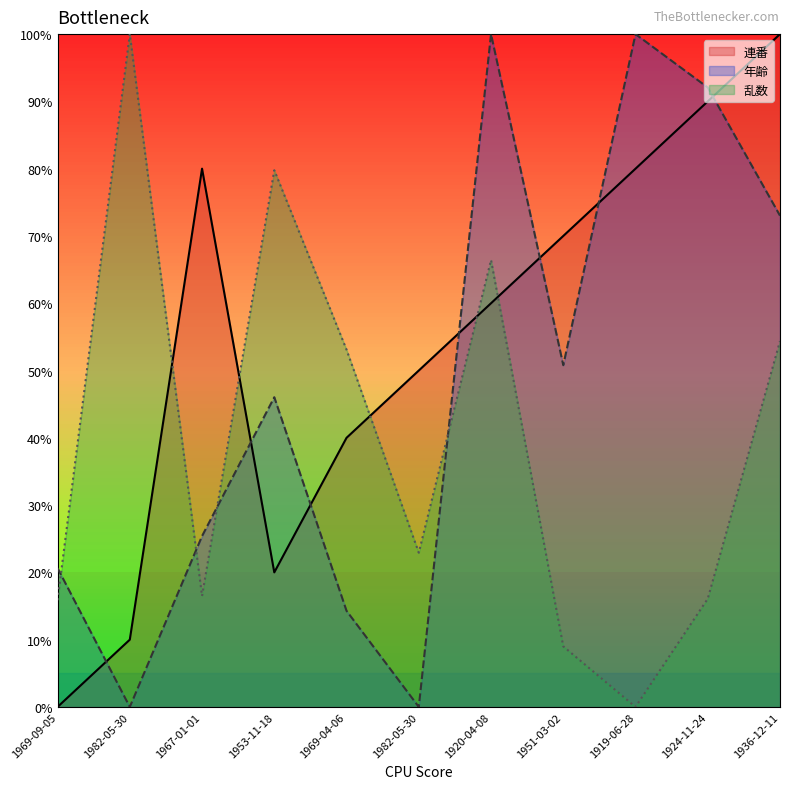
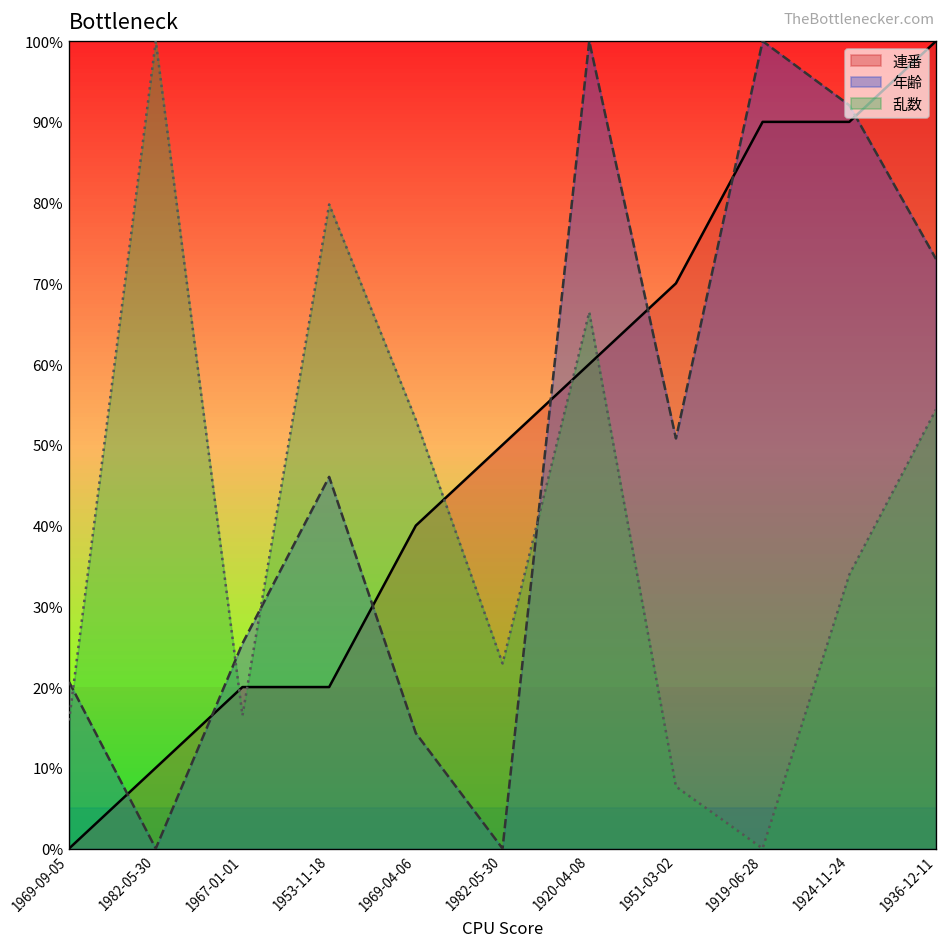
連番, 1967-01-01: 80% -> 20%
乱数, 1951-03-02: 9% -> 8%
連番, 1919-06-28: 80% -> 90%
乱数, 1924-11-24: 16% -> 34%
